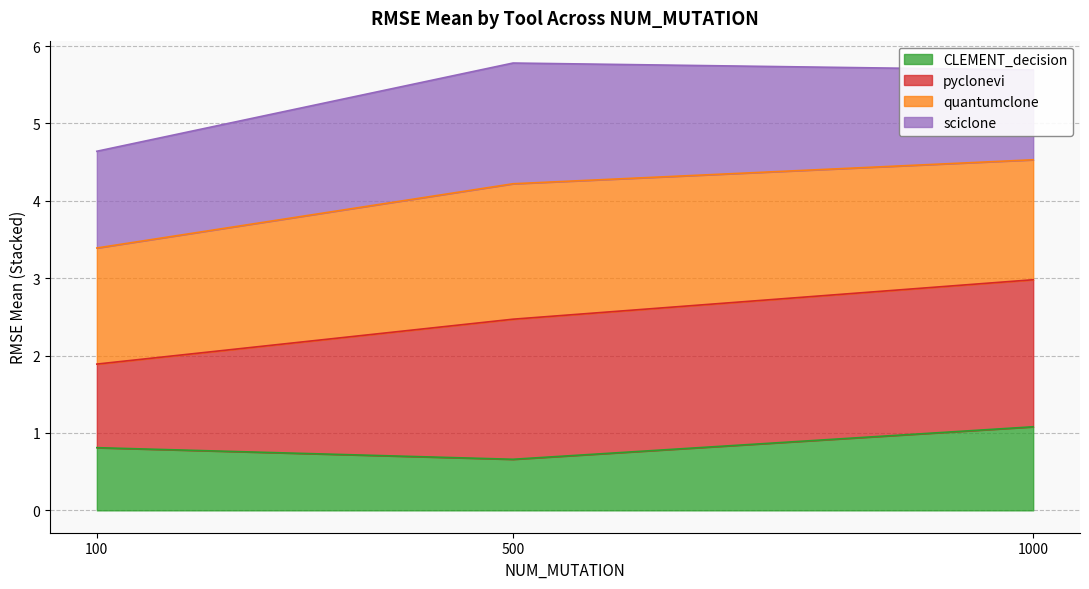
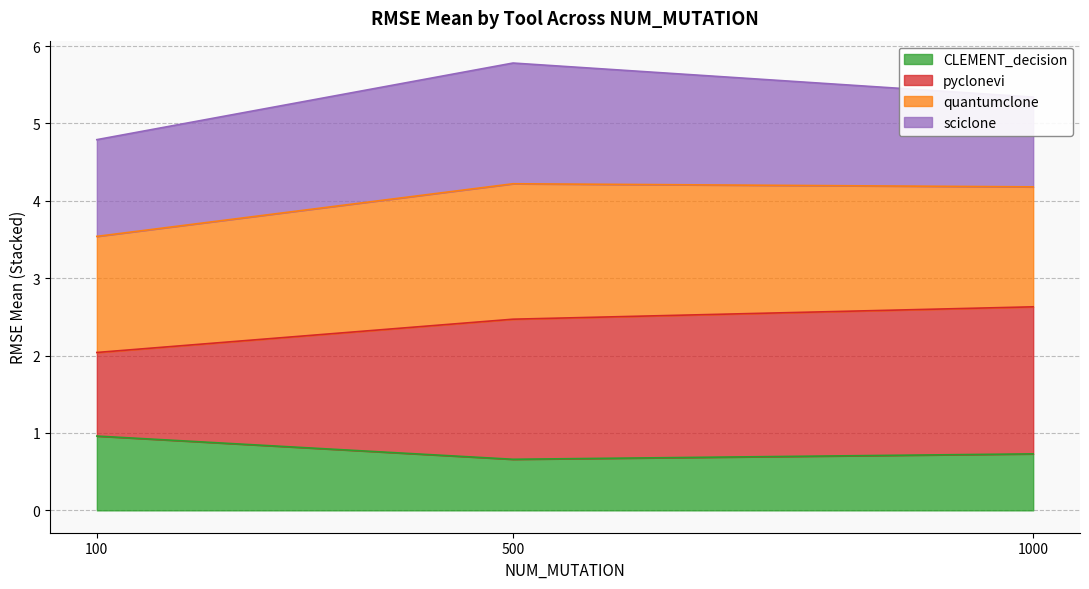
CLEMENT_decision, 100: 0.8 -> 1.0
CLEMENT_decision, 1000: 1.1 -> 0.7
